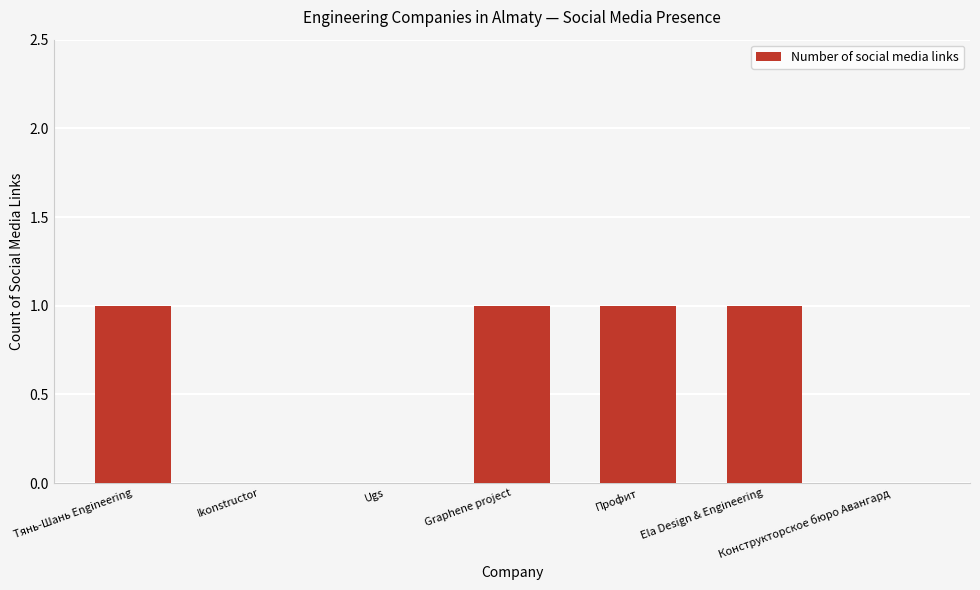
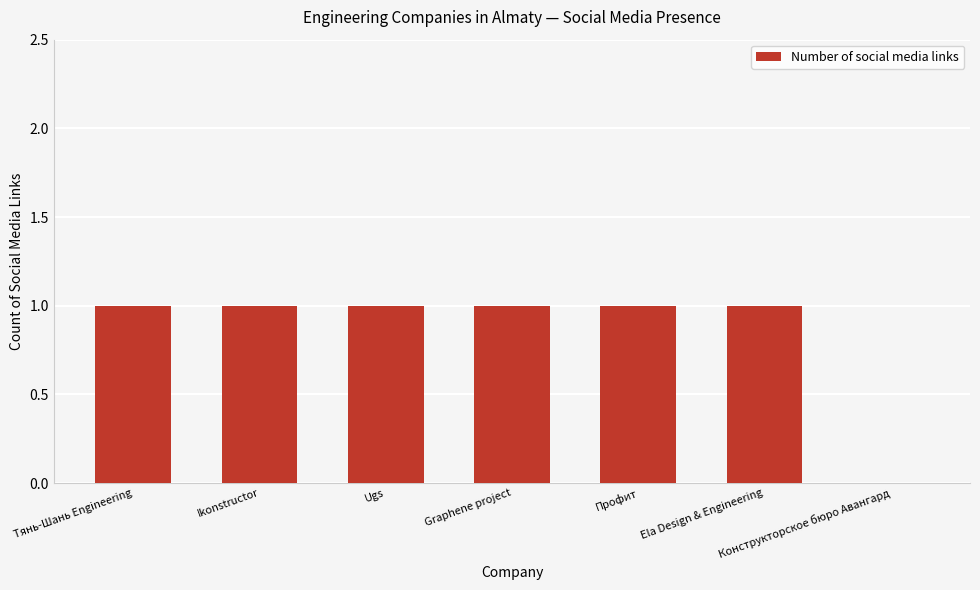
Ikonstructor: 0 -> 1
Ugs: 0 -> 1
